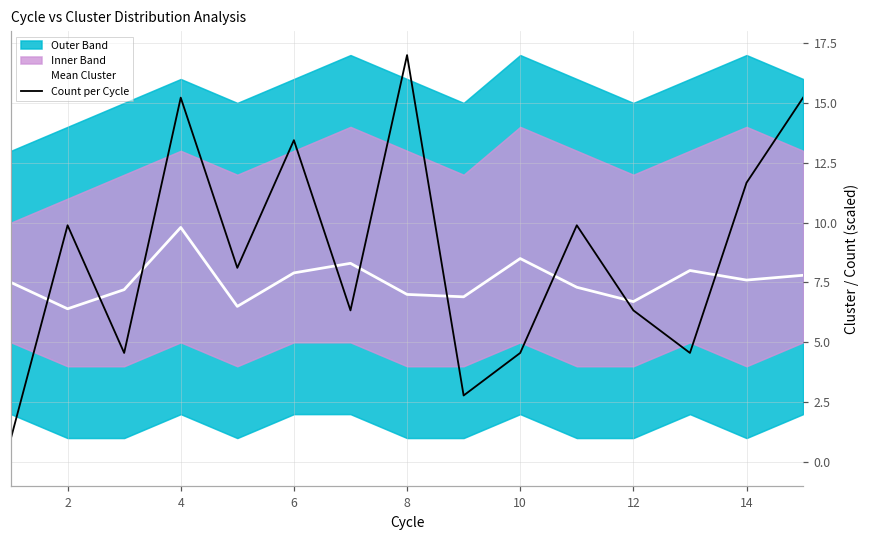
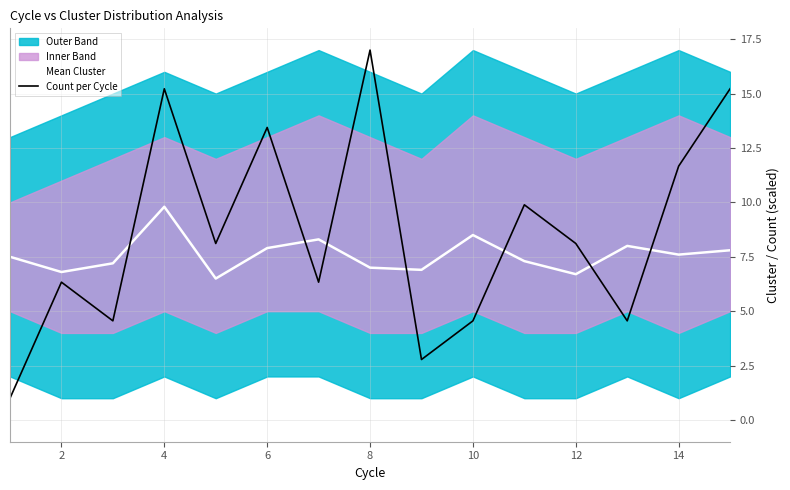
Mean Cluster, 2: 6.4 -> 6.8
Count per Cycle, 2: 9.9 -> 6.3
Count per Cycle, 12: 6.3 -> 8.1
